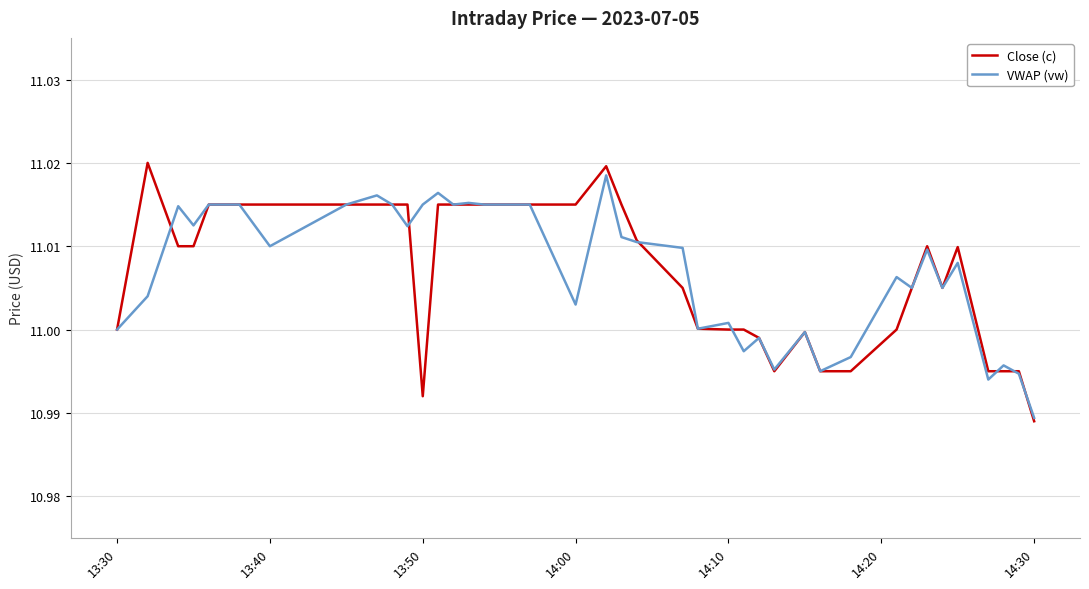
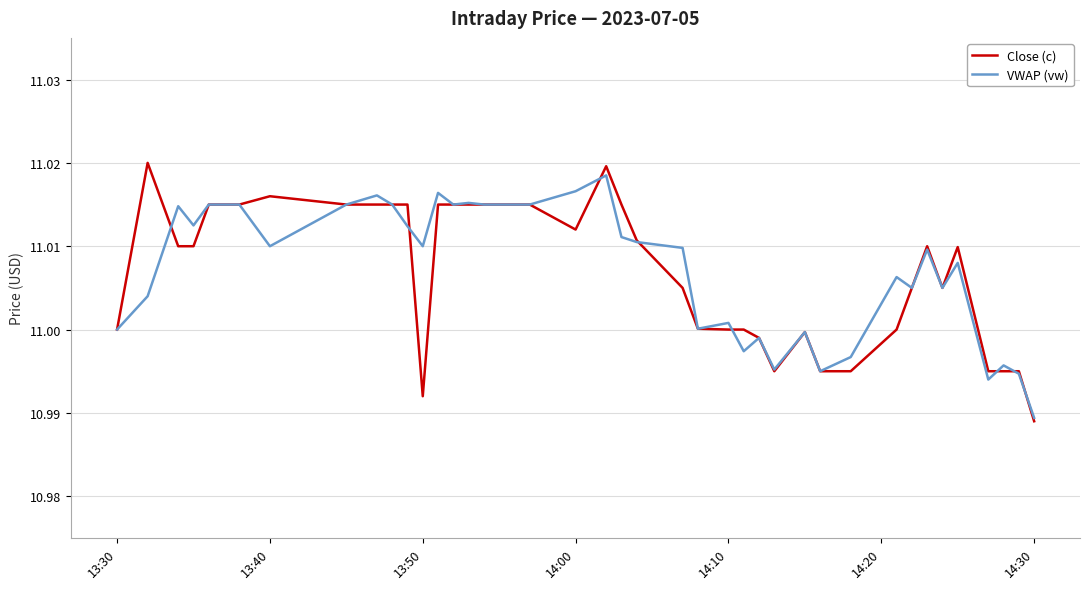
Close (c), 13:40: 11.015 -> 11.016
VWAP (vw), 13:50: 11.015 -> 11.010
Close (c), 14:00: 11.015 -> 11.012
VWAP (vw), 14:00: 11.003 -> 11.017
